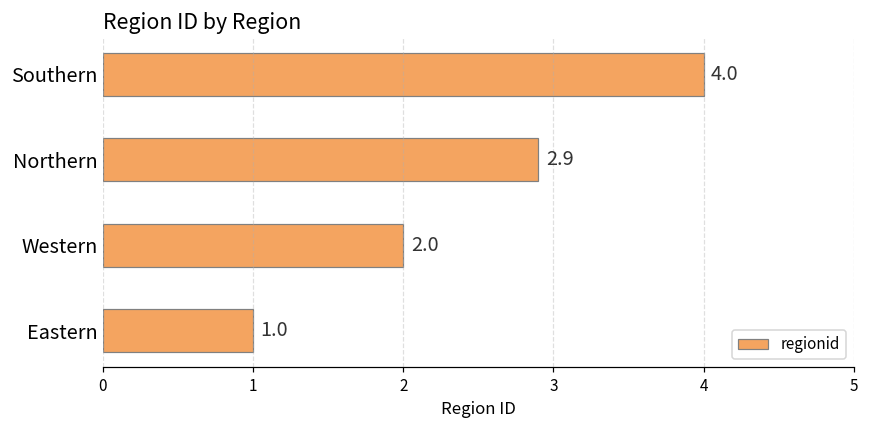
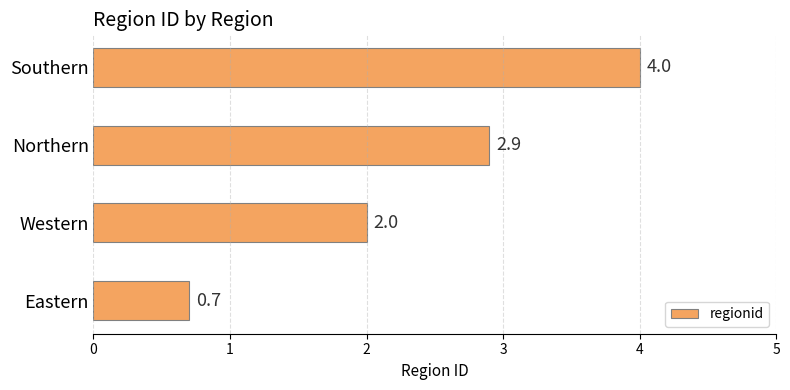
Eastern: 1.0 -> 0.7
